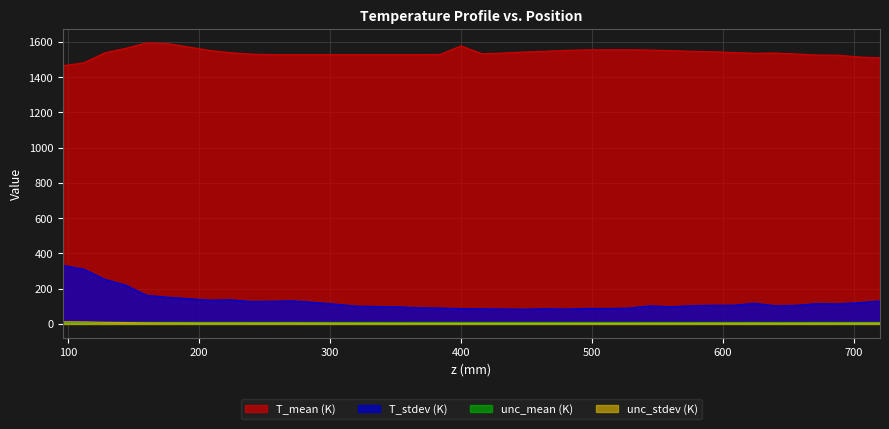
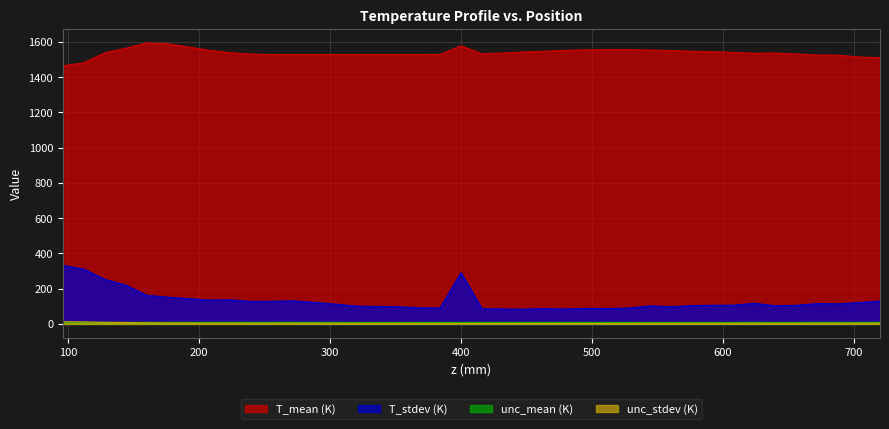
T_stdev (K), 400: 90 -> 290
